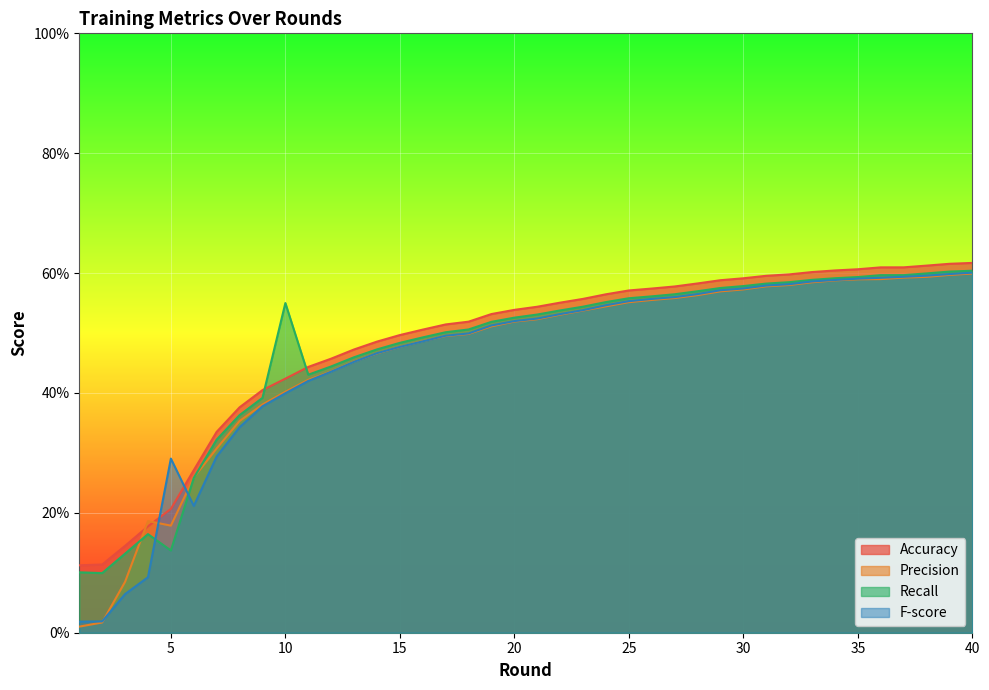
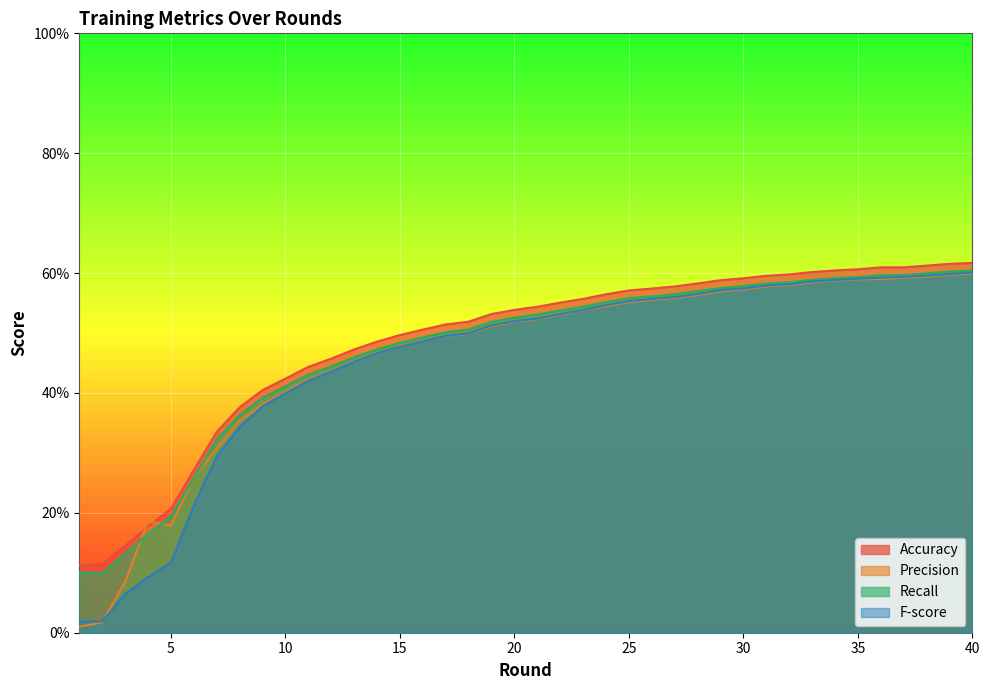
Recall, 5: 14% -> 19%
F-score, 5: 29% -> 12%
Recall, 10: 55% -> 41%
